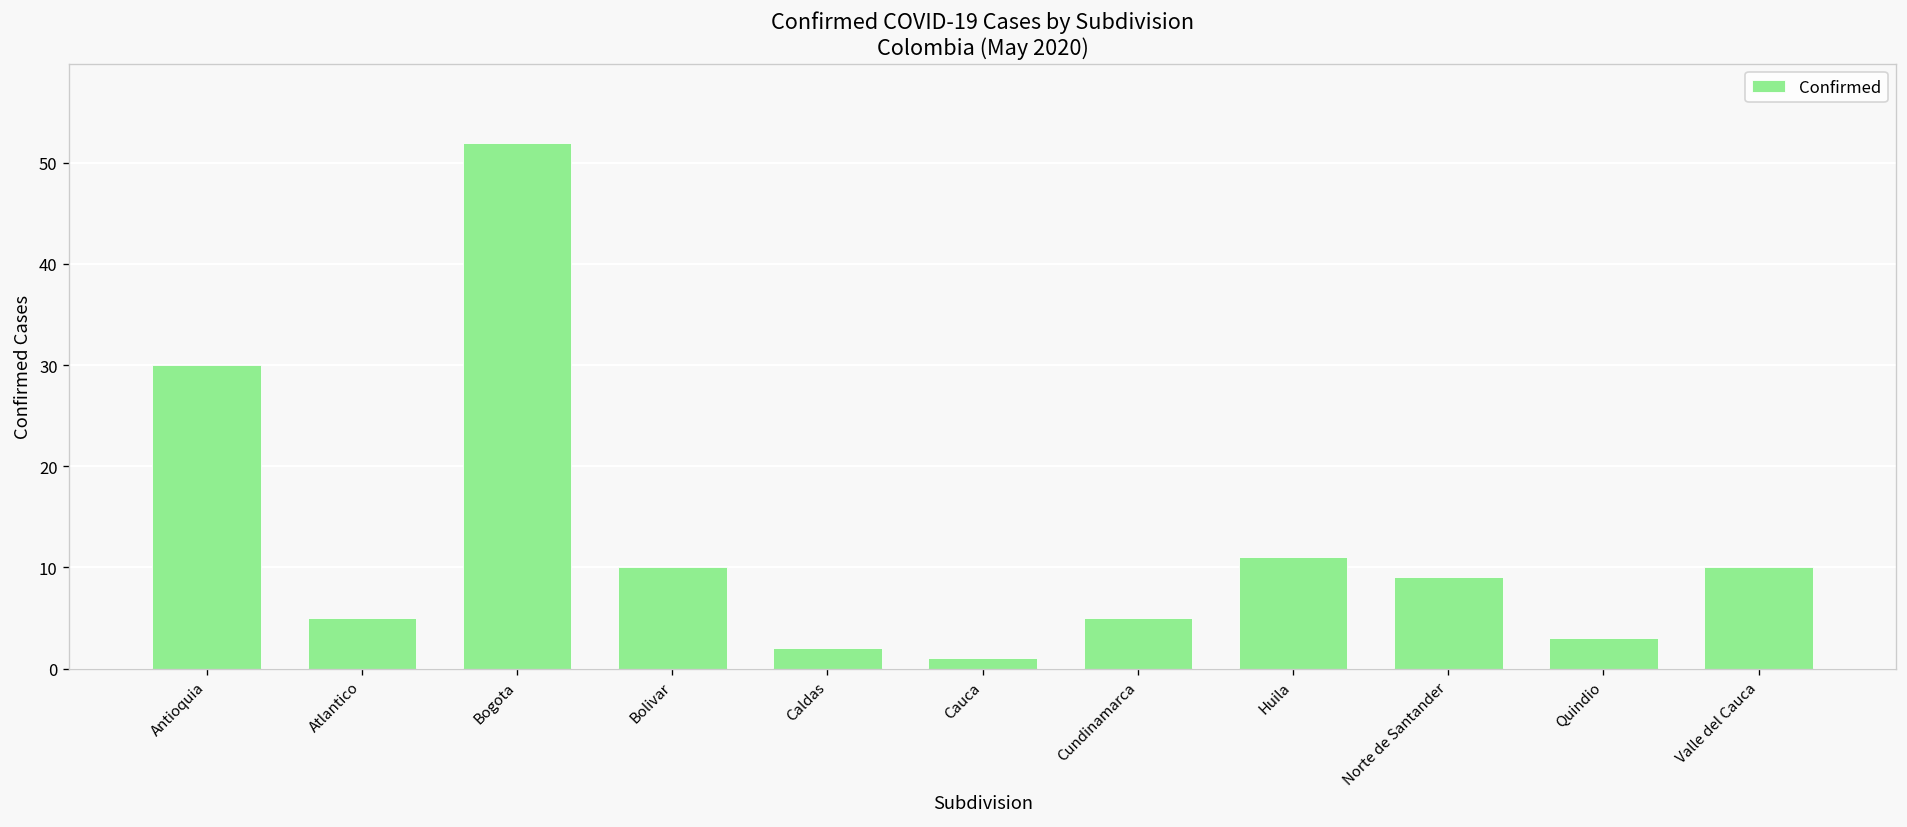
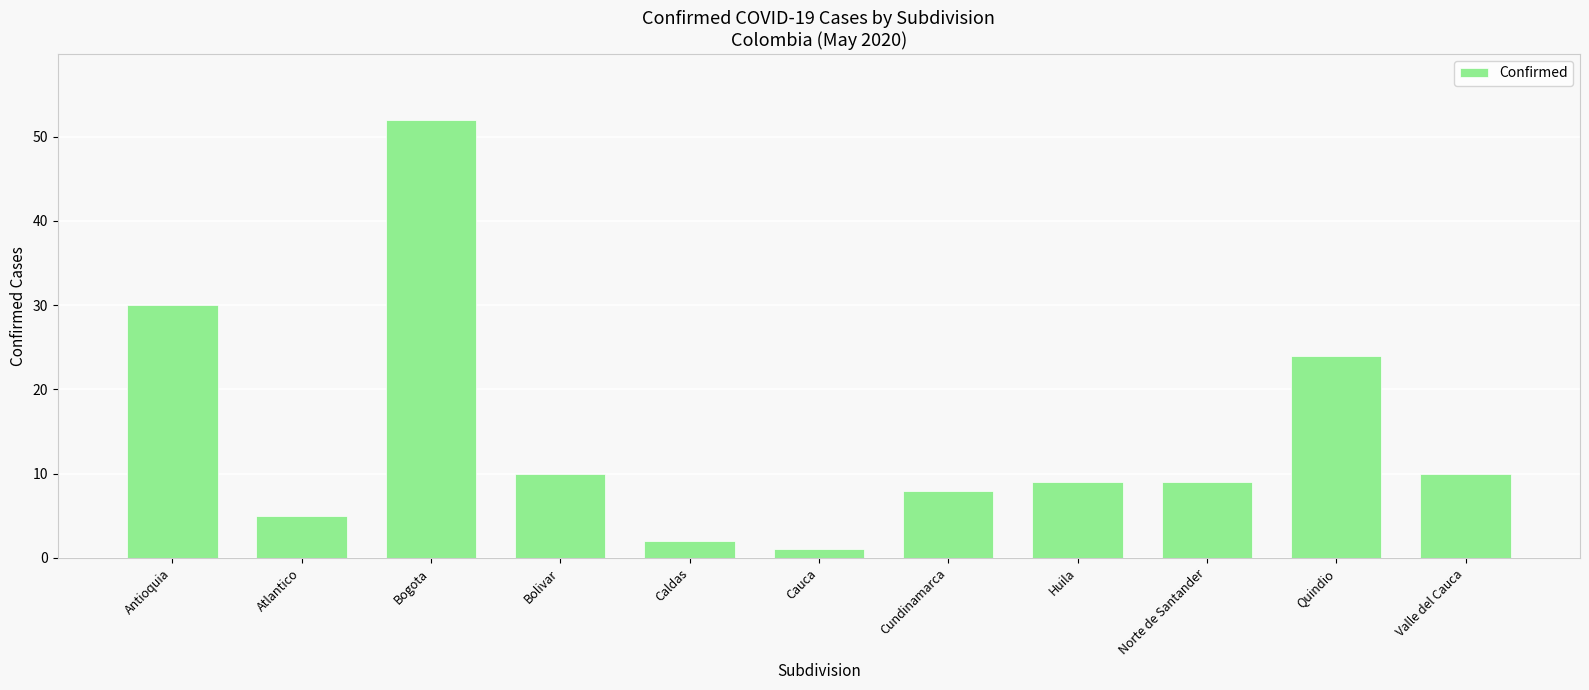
Cundinamarca: 5 -> 8
Huila: 11 -> 9
Quindio: 3 -> 24
